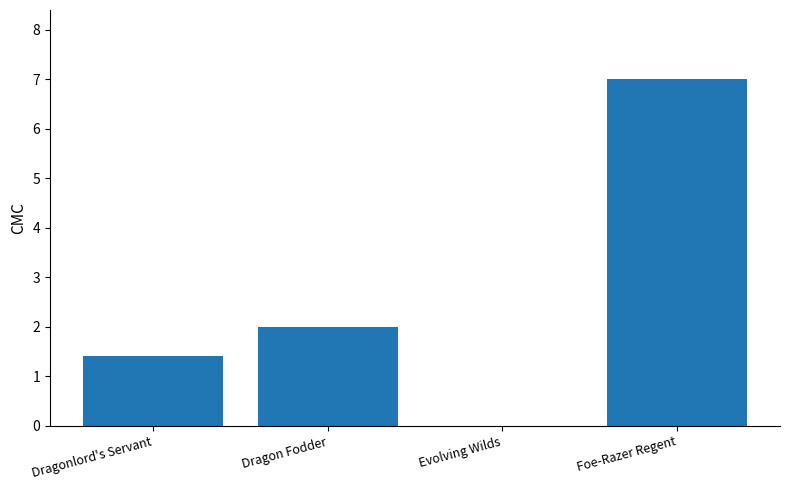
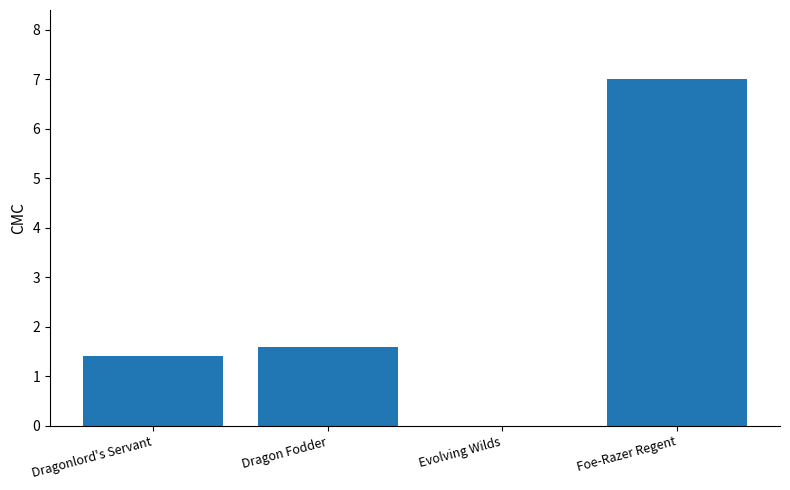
Dragon Fodder: 2.0 -> 1.6
